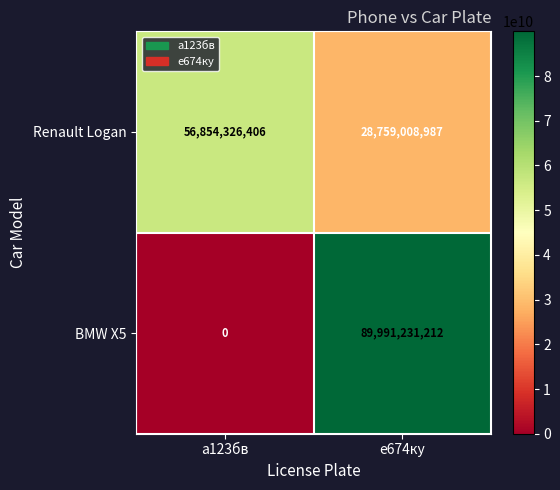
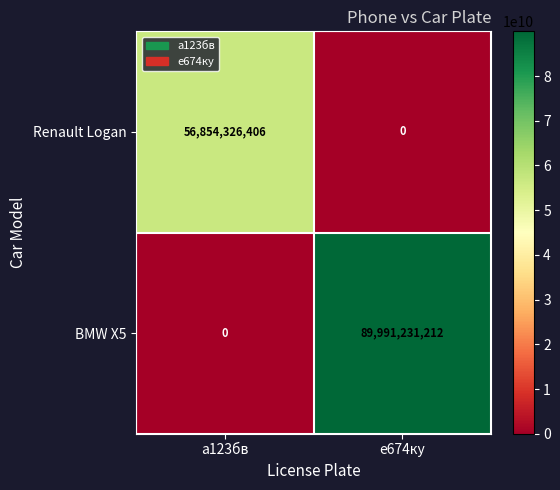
Renault Logan, е674ку: 28,759,008,987 -> 0
